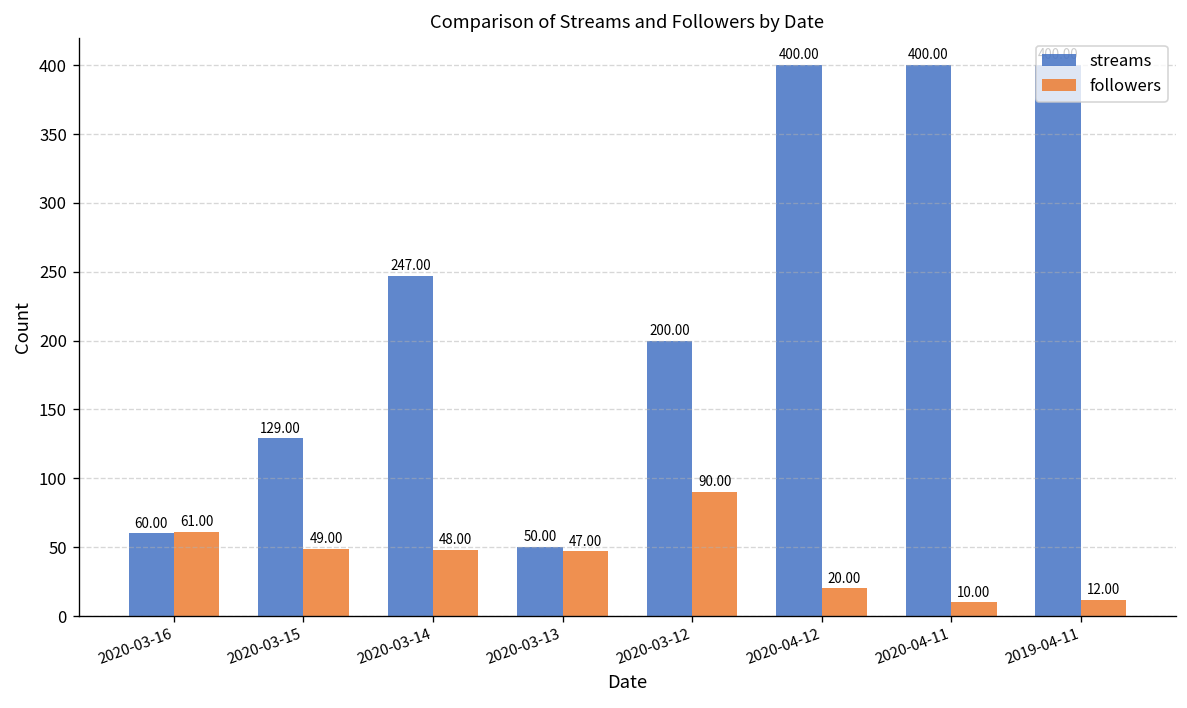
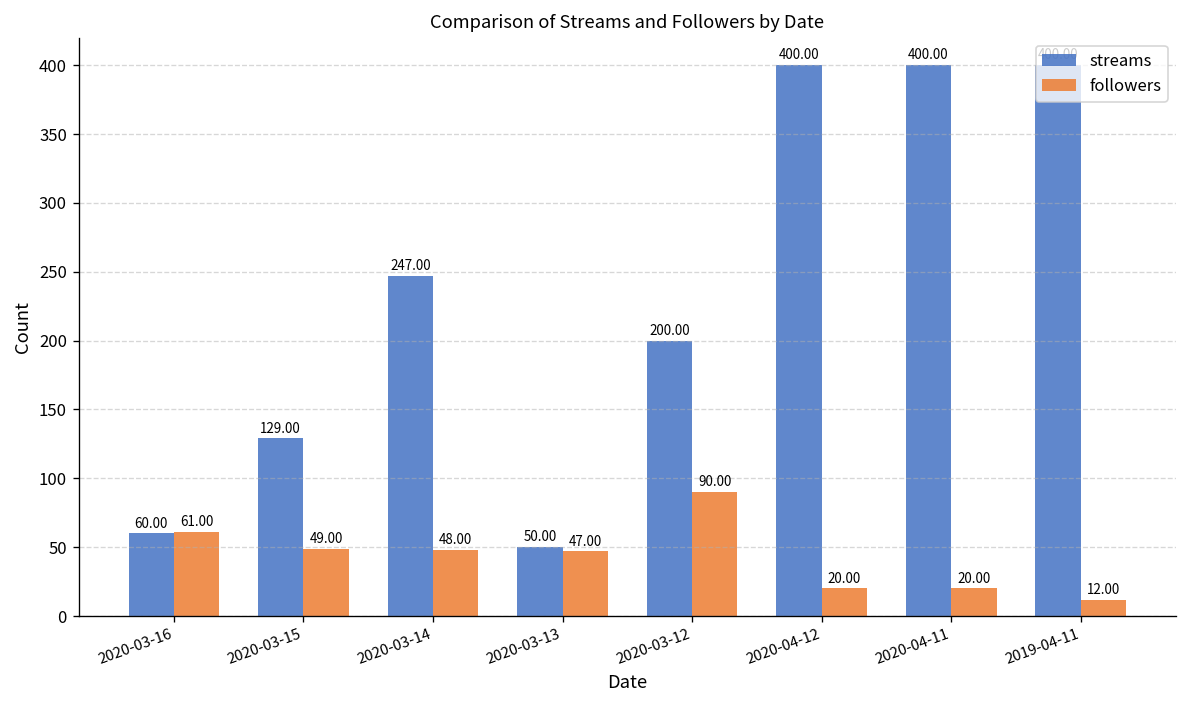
followers, 2020-04-11: 10.00 -> 20.00
